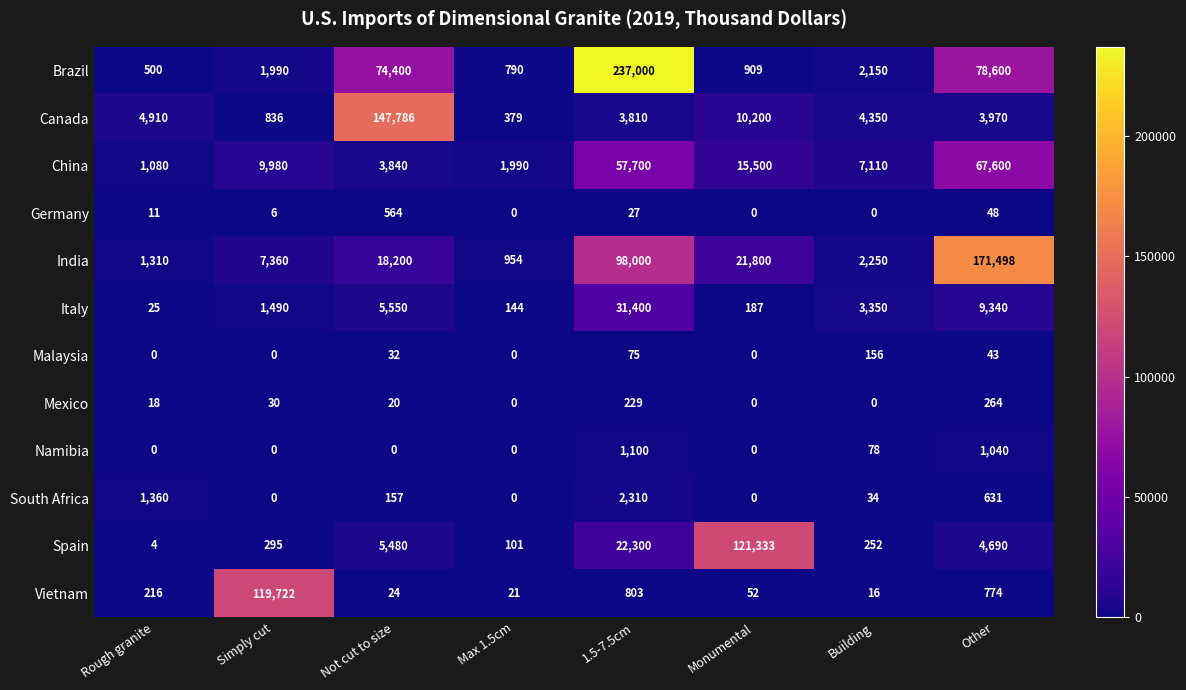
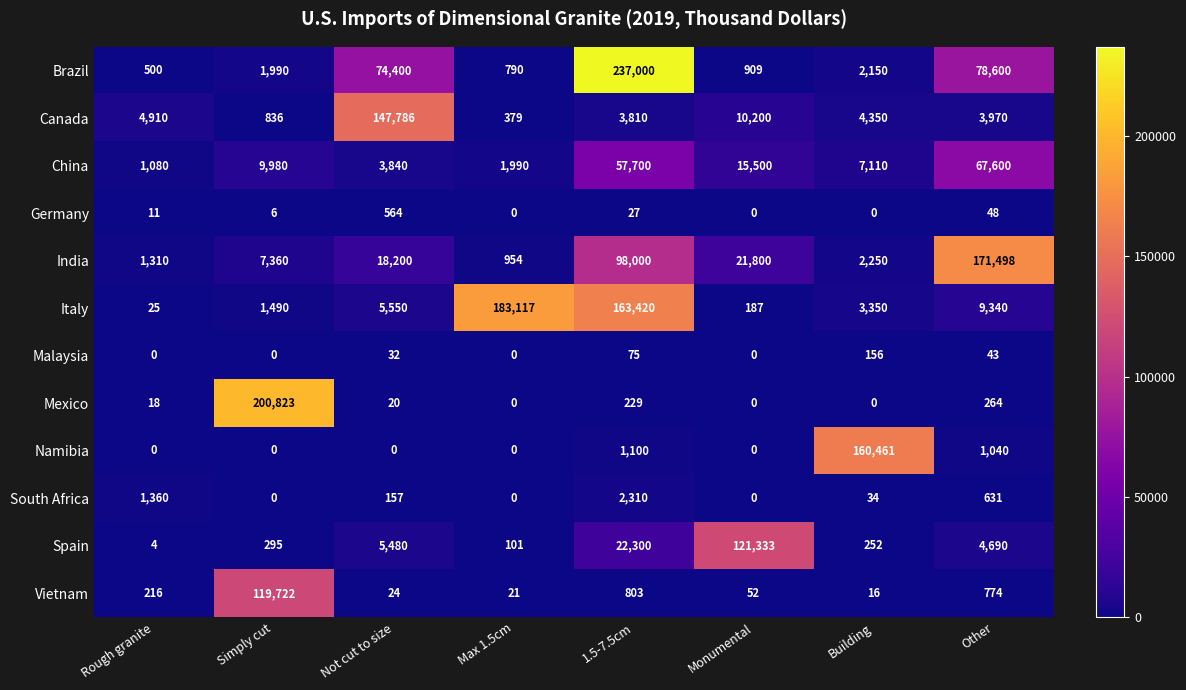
Italy, Max 1.5cm: 144 -> 183,117
Italy, 1.5-7.5cm: 31,400 -> 163,420
Mexico, Simply cut: 30 -> 200,823
Namibia, Building: 78 -> 160,461
